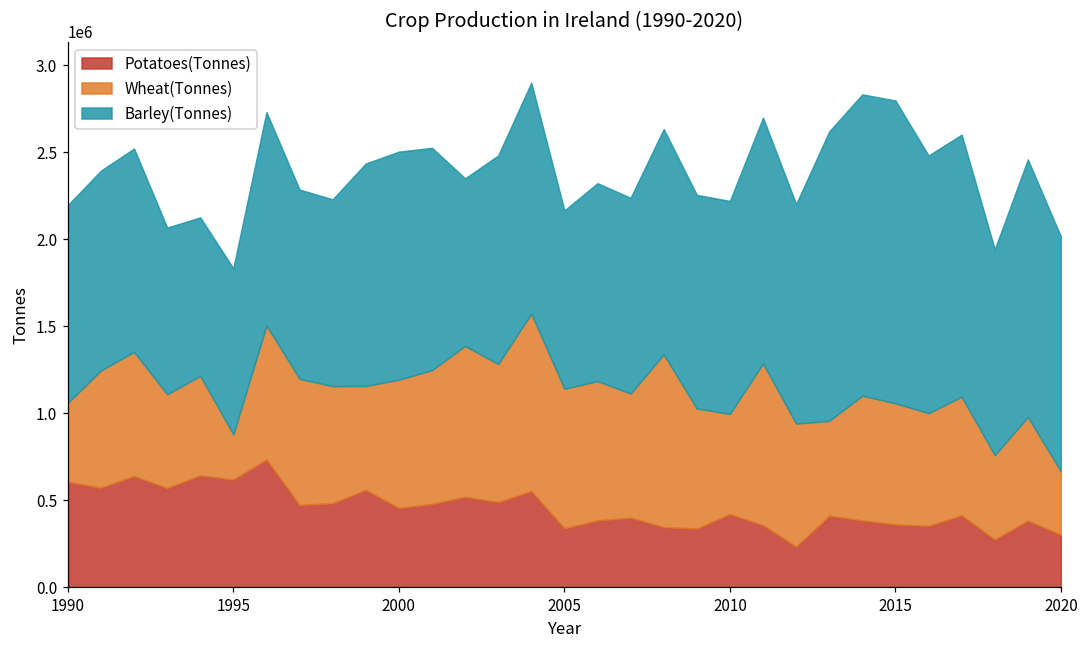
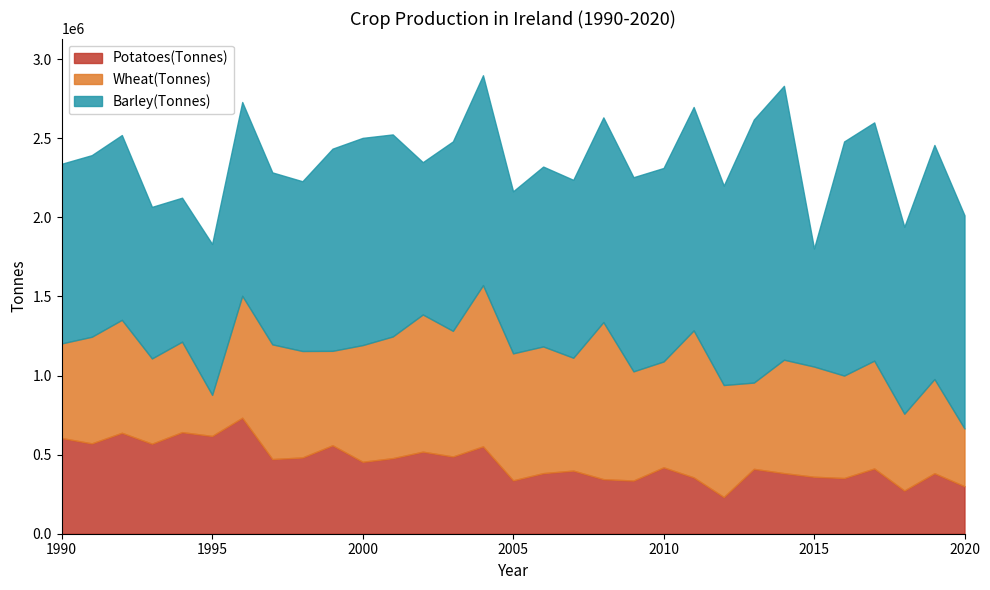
Wheat(Tonnes), 1990: 450000 -> 600000
Wheat(Tonnes), 2010: 580000 -> 670000
Barley(Tonnes), 2015: 1740000 -> 750000
